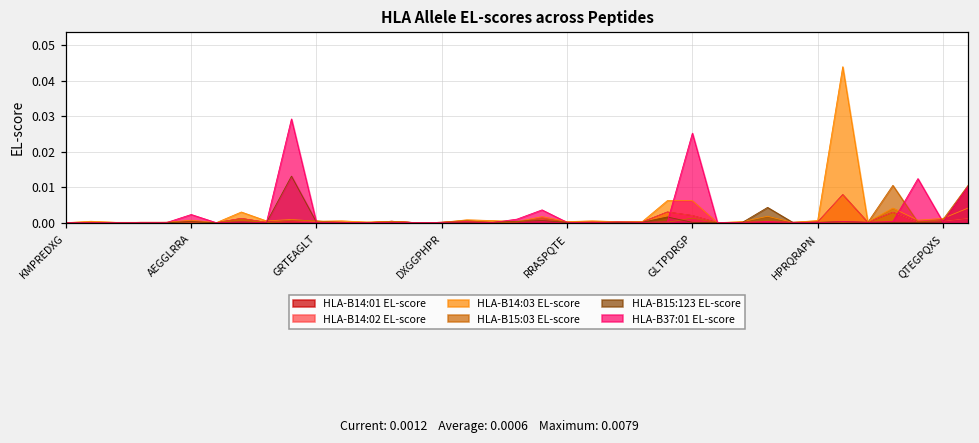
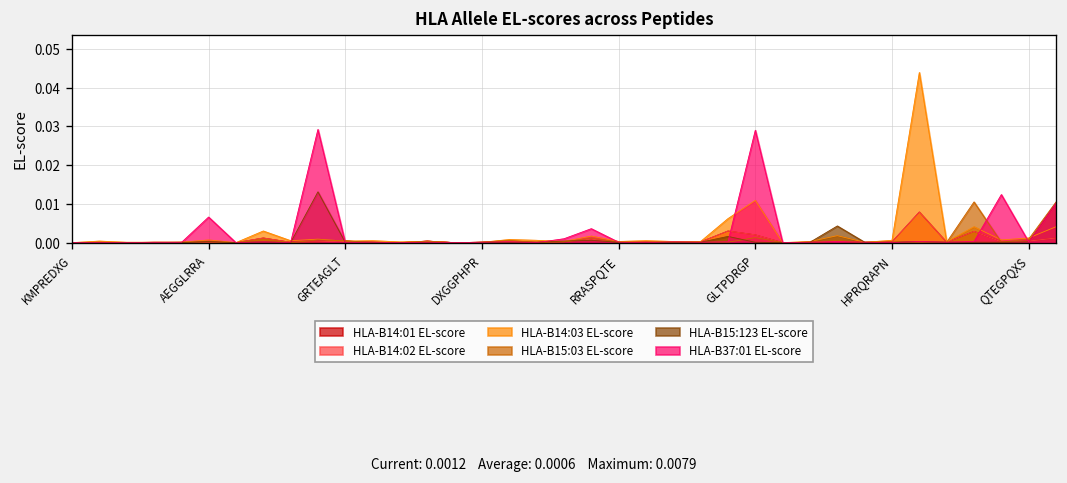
HLA-B37:01 EL-score, AEGGLRRA: 0.002 -> 0.007
HLA-B14:03 EL-score, GLTPDRGP: 0.006 -> 0.011
HLA-B37:01 EL-score, GLTPDRGP: 0.025 -> 0.029
